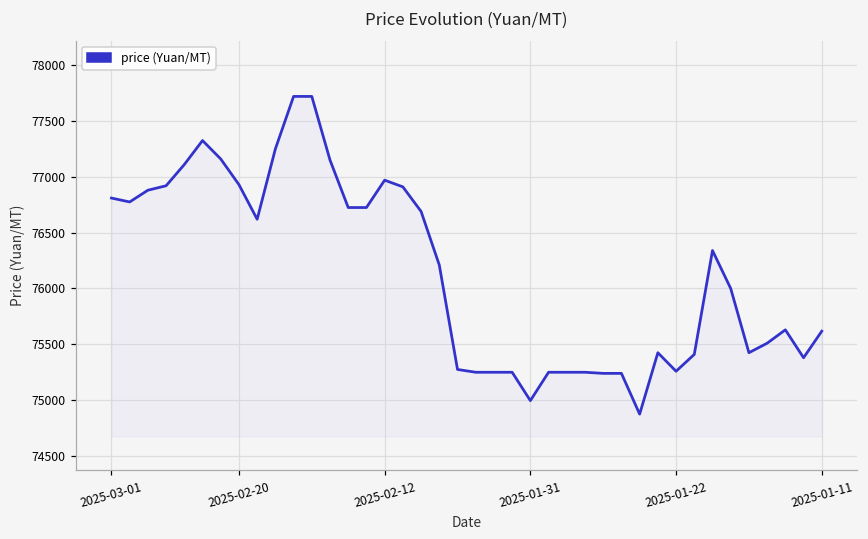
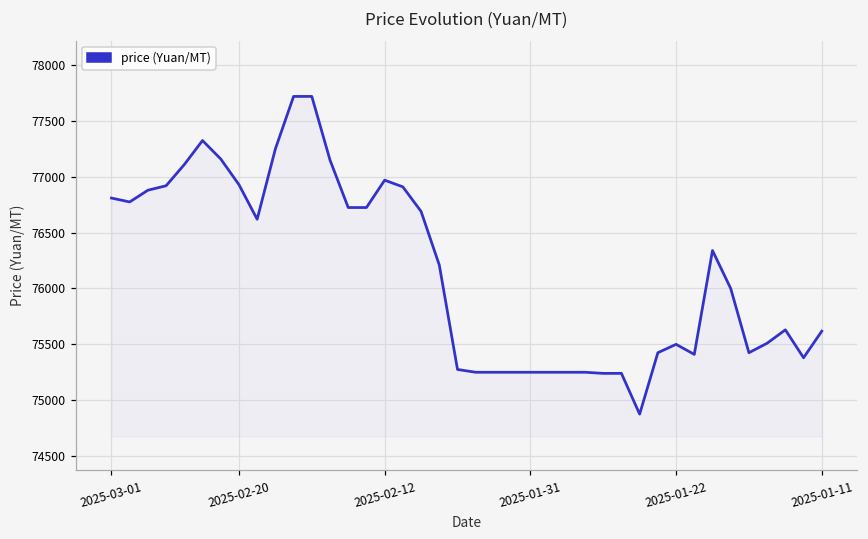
2025-01-31: 75000 -> 75250
2025-01-22: 75260 -> 75500
